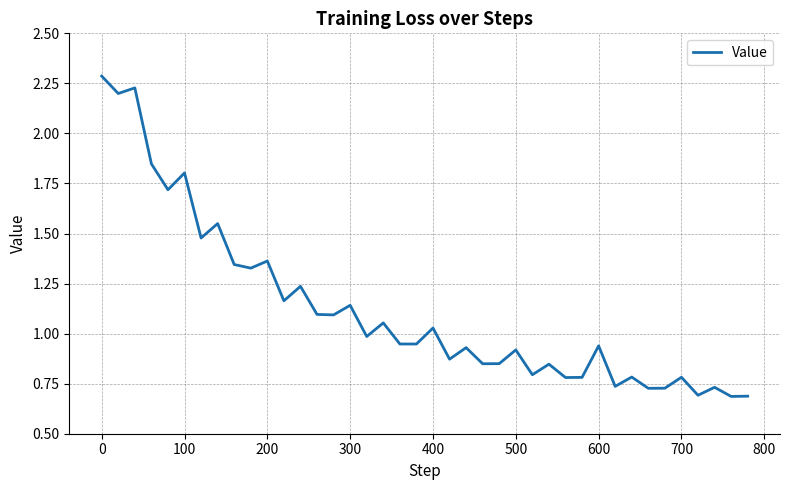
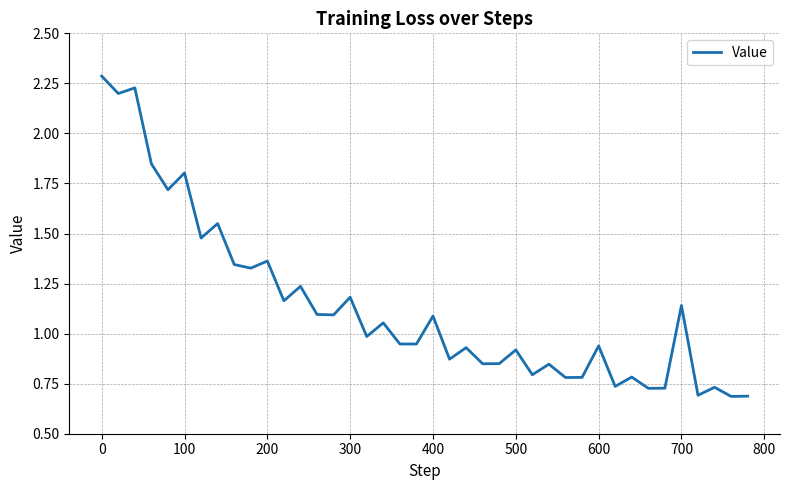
300: 1.14 -> 1.18
400: 1.03 -> 1.09
700: 0.78 -> 1.14
